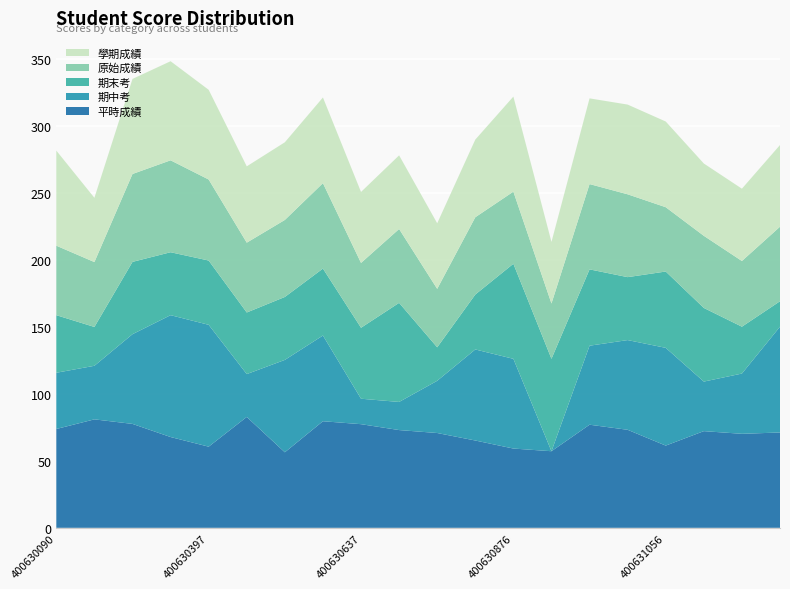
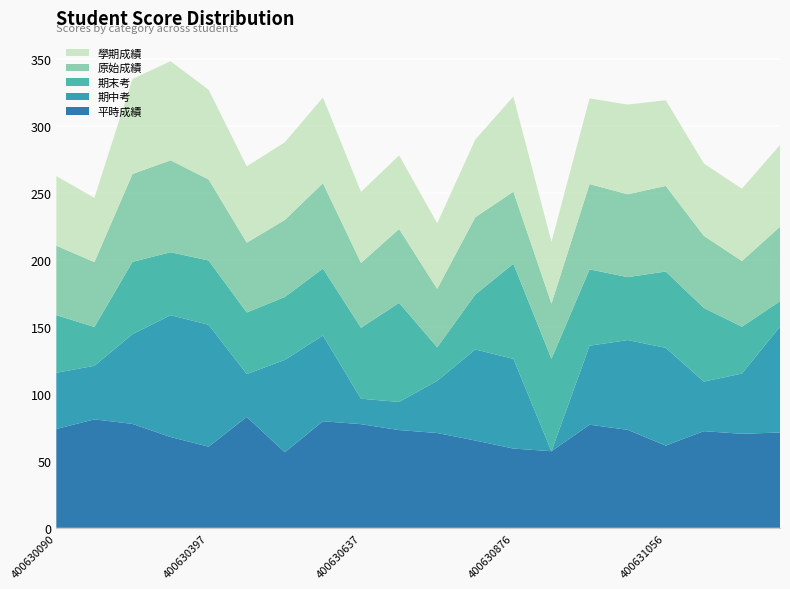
學期成績, 400630090: 71 -> 52
原始成績, 400631056: 48 -> 64
